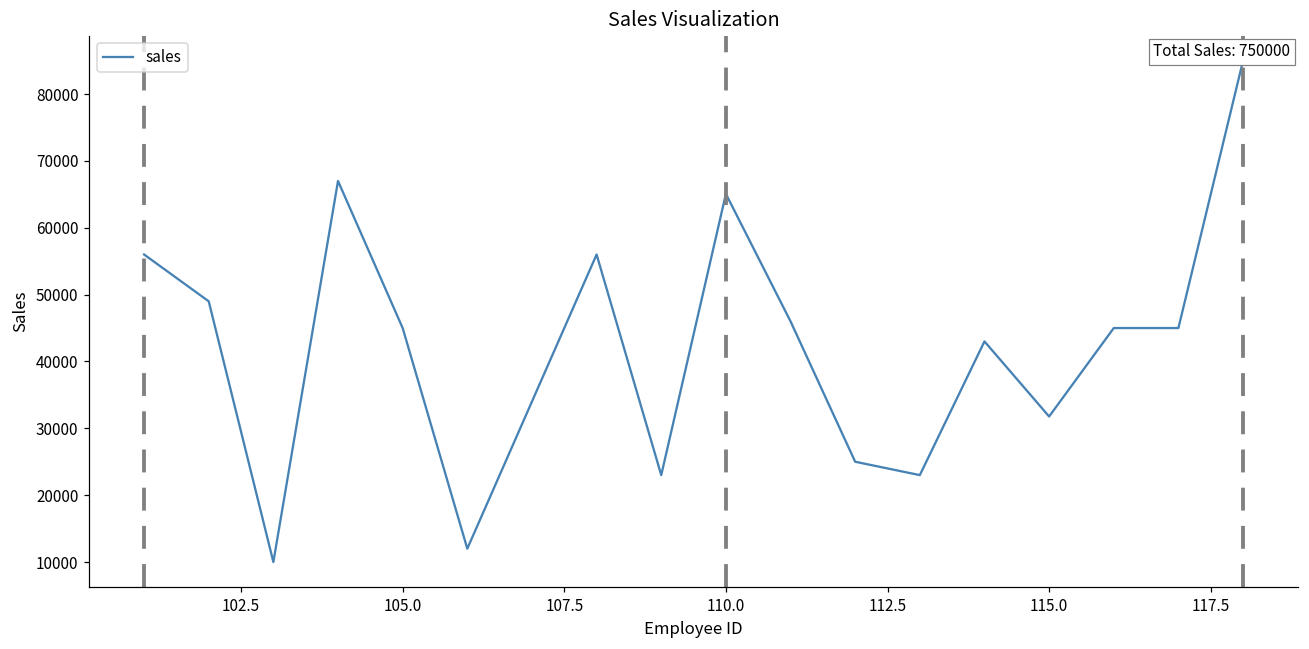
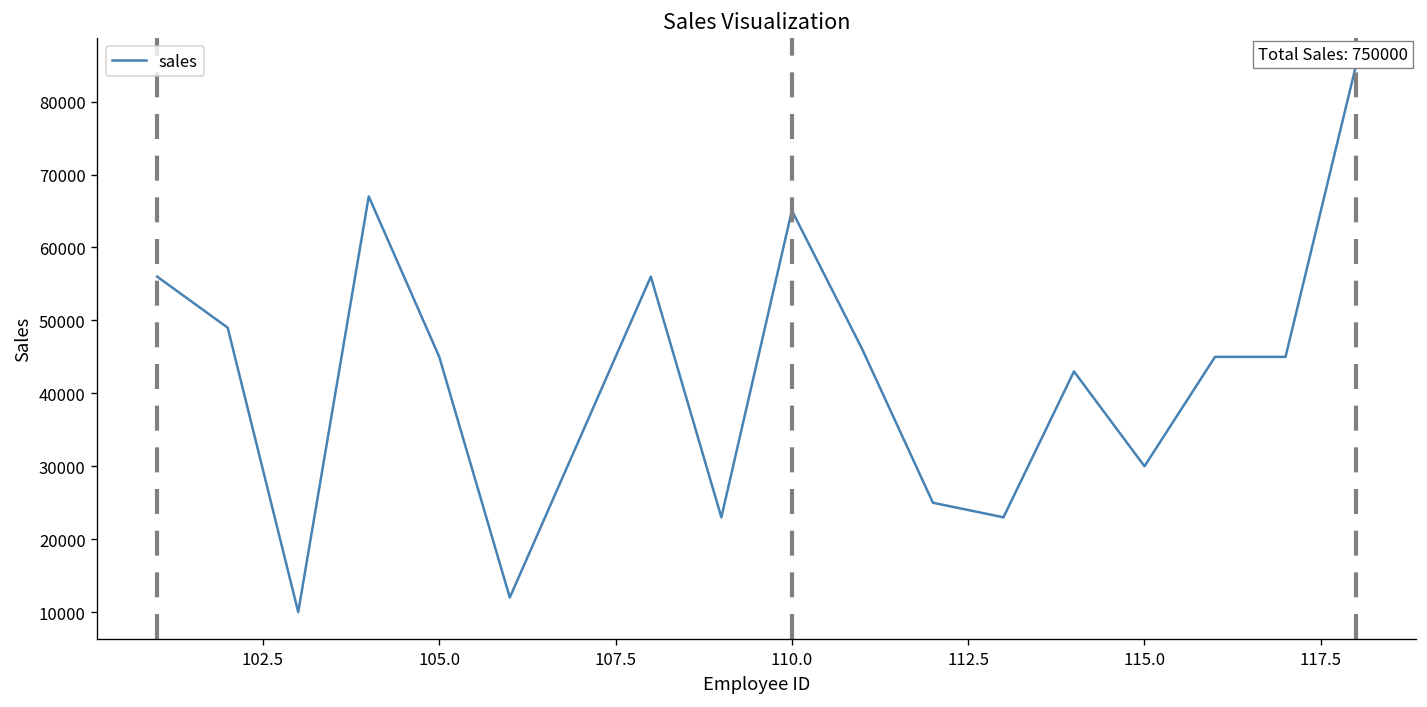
115.0: 32000 -> 30000
